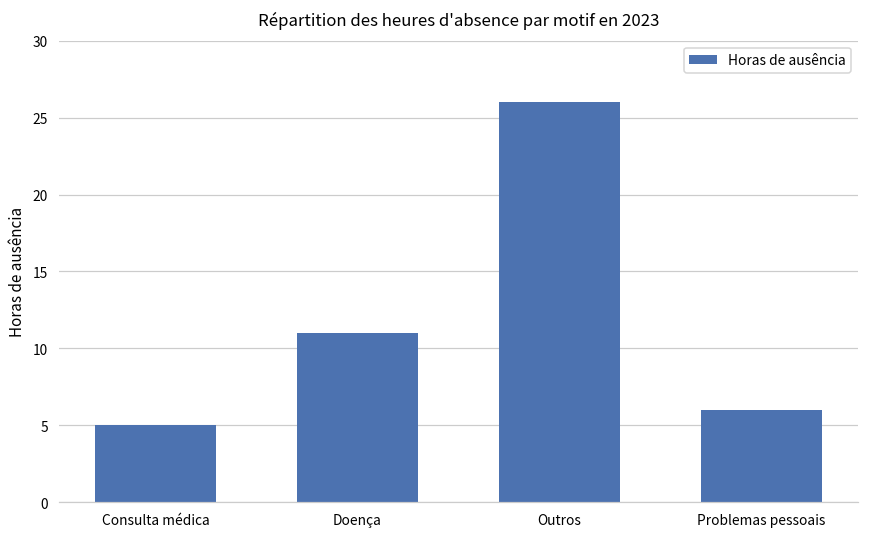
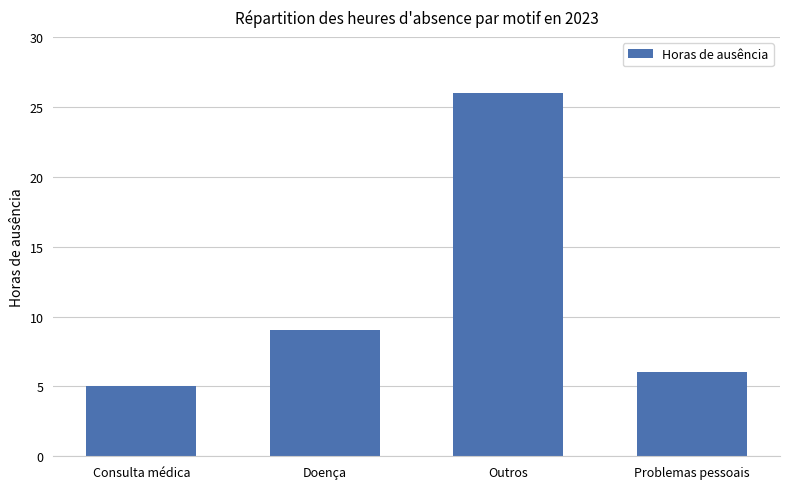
Doença: 11 -> 9
